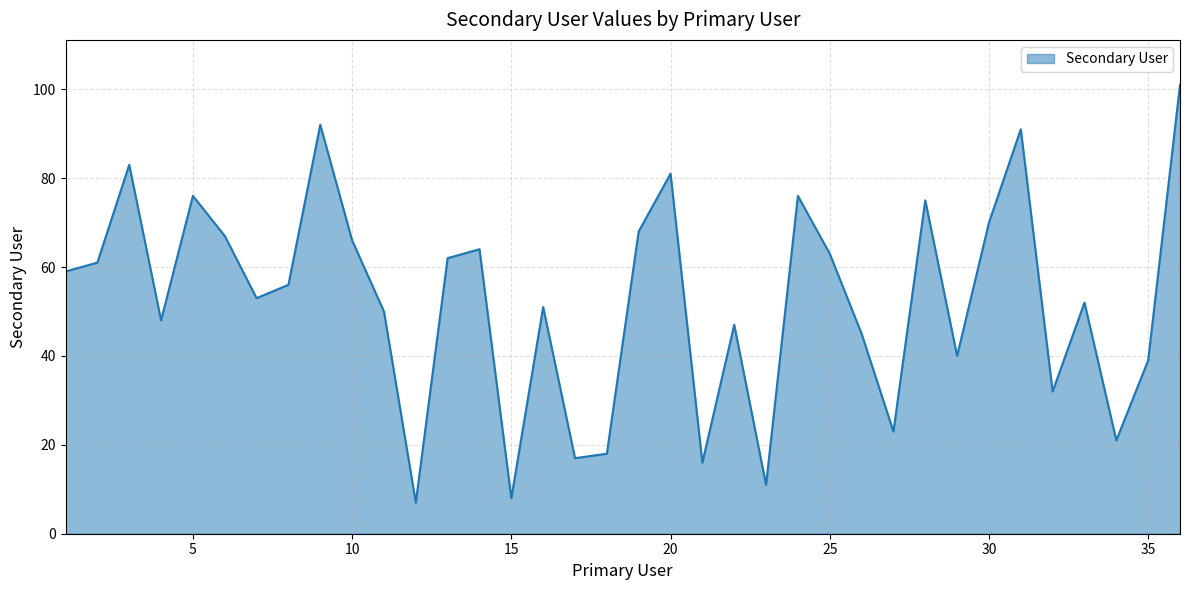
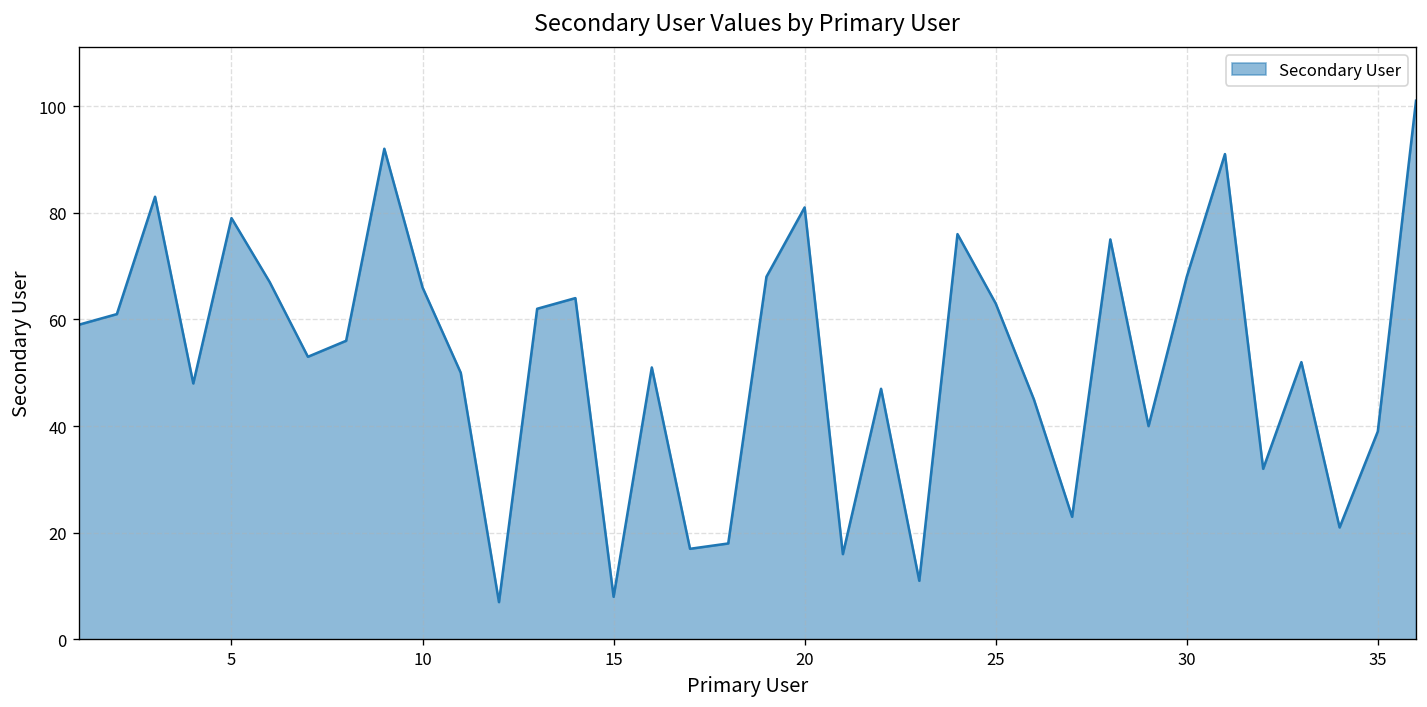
5: 76 -> 79
30: 70 -> 68
